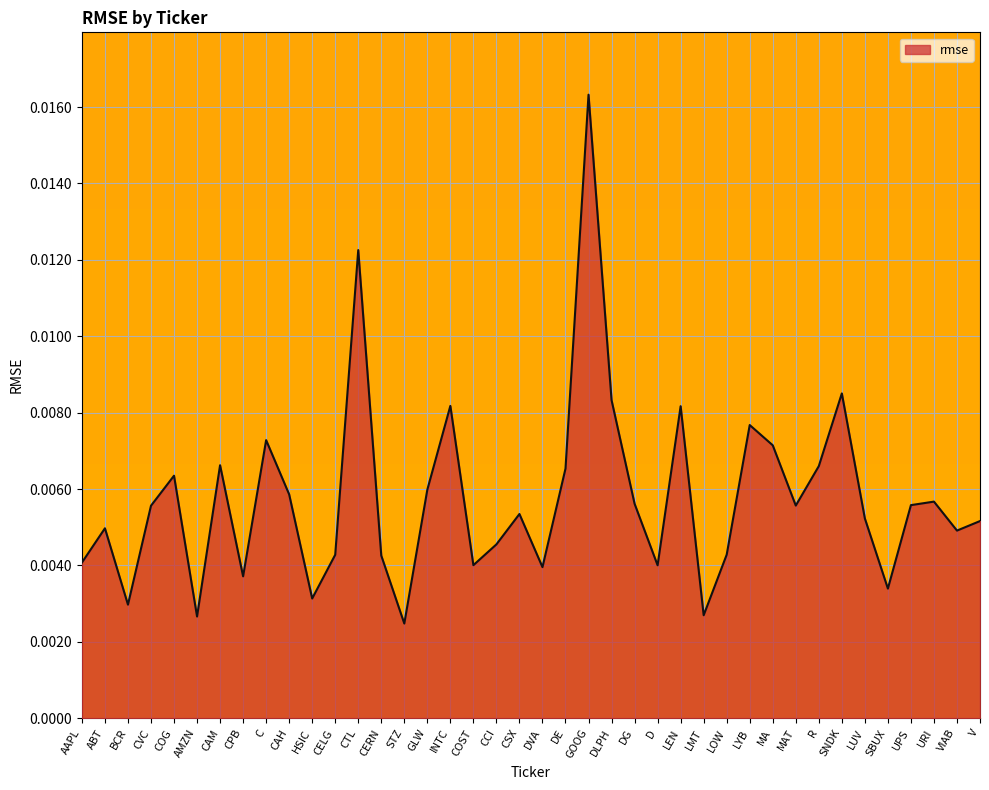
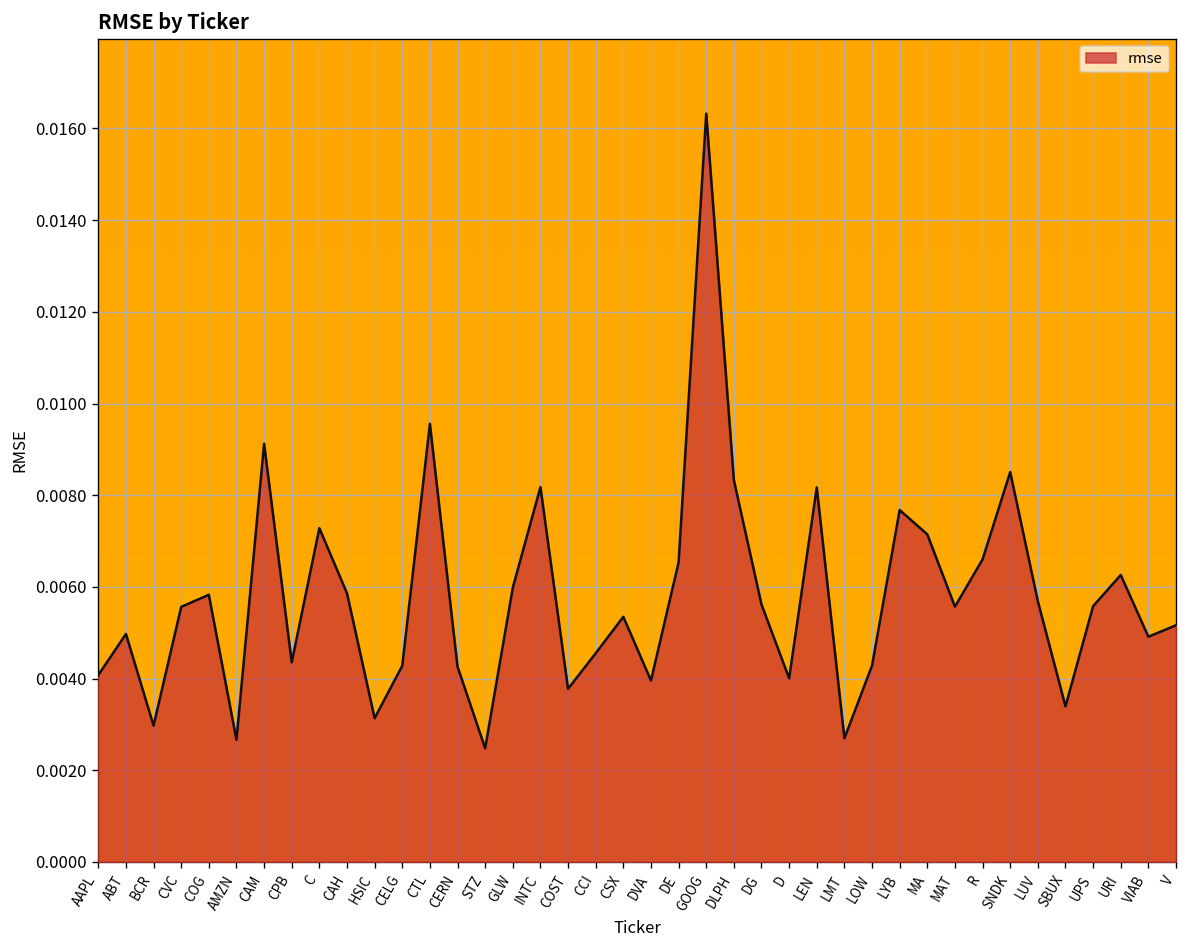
COG: 0.0063 -> 0.0058
CAM: 0.0066 -> 0.0091
CPB: 0.0037 -> 0.0044
CTL: 0.0123 -> 0.0096
COST: 0.0040 -> 0.0038
LUV: 0.0052 -> 0.0057
URI: 0.0057 -> 0.0063
